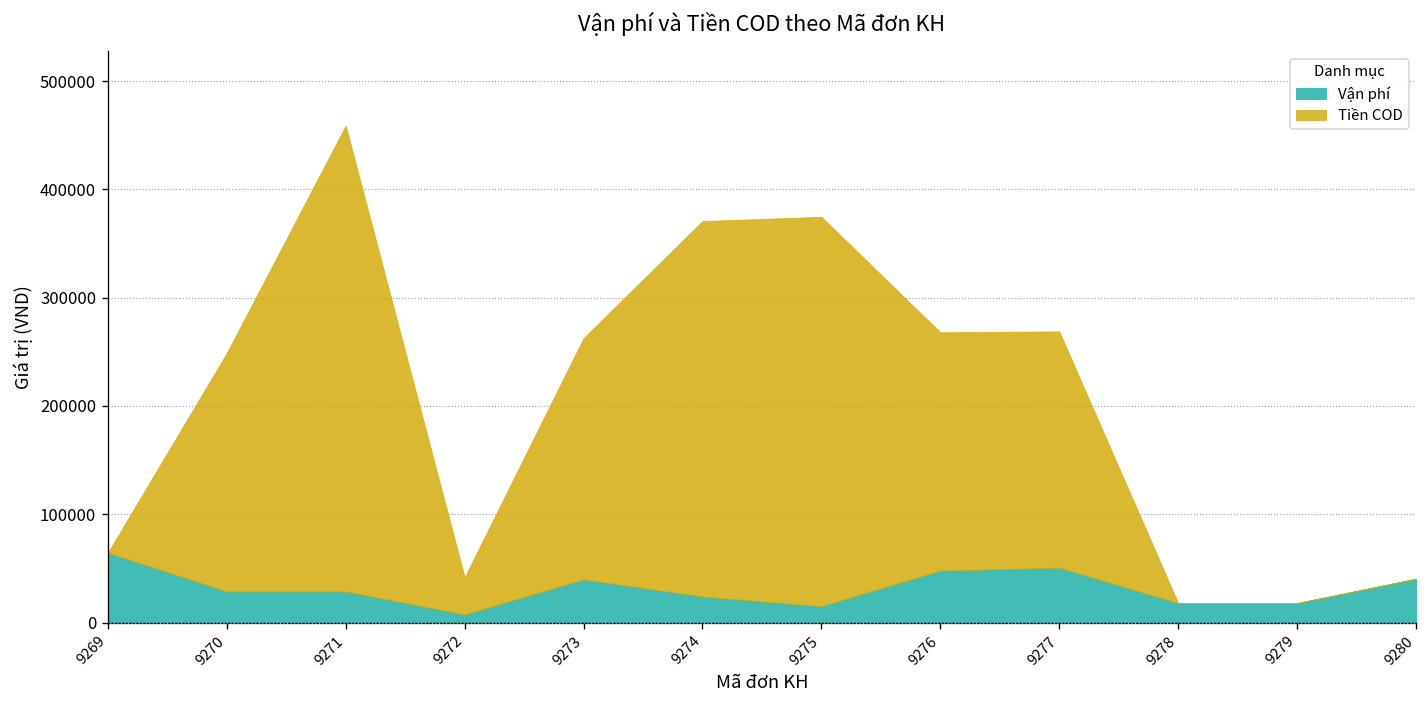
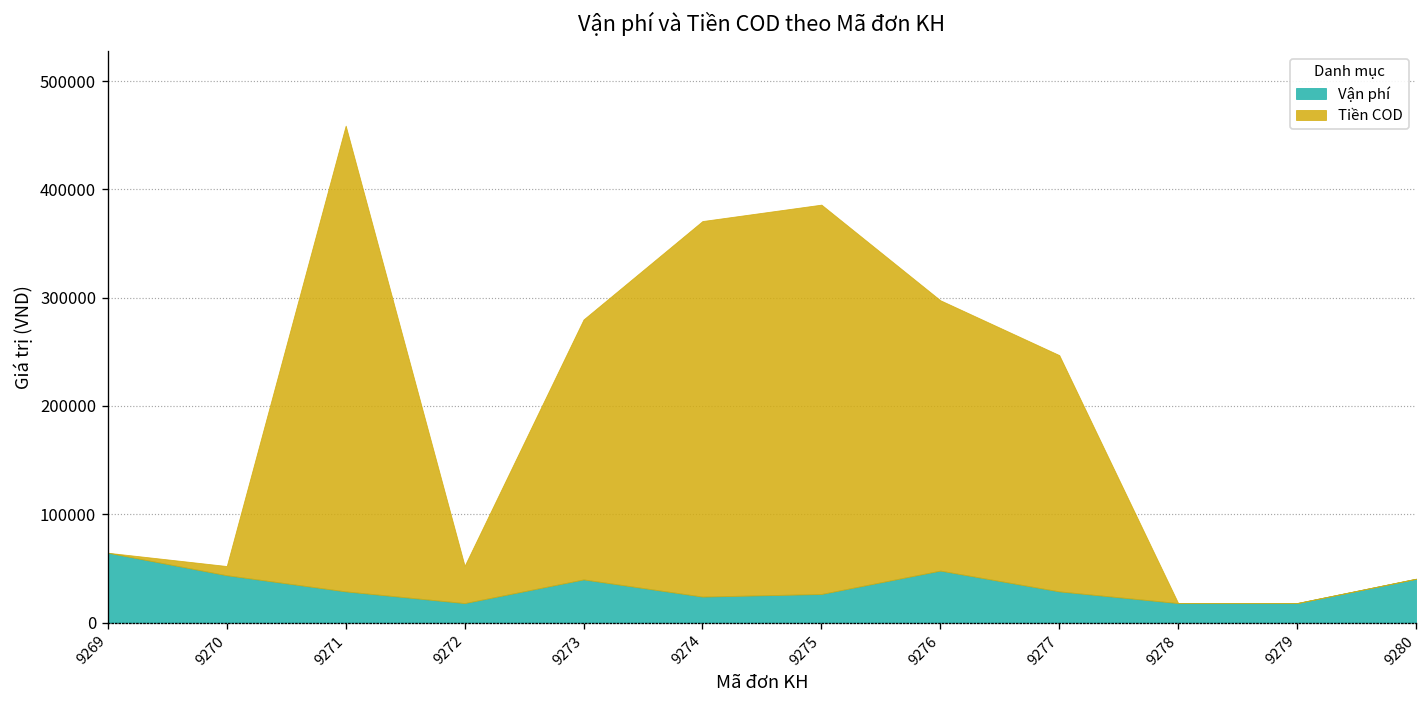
Vận phí, 9270: 30000 -> 40000
Tiền COD, 9270: 220000 -> 10000
Vận phí, 9272: 10000 -> 20000
Tiền COD, 9273: 220000 -> 240000
Vận phí, 9275: 20000 -> 30000
Tiền COD, 9276: 220000 -> 250000
Vận phí, 9277: 50000 -> 30000
